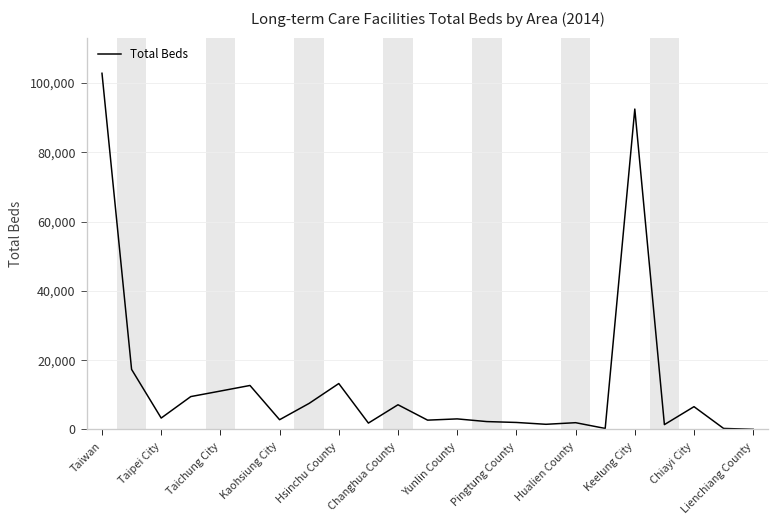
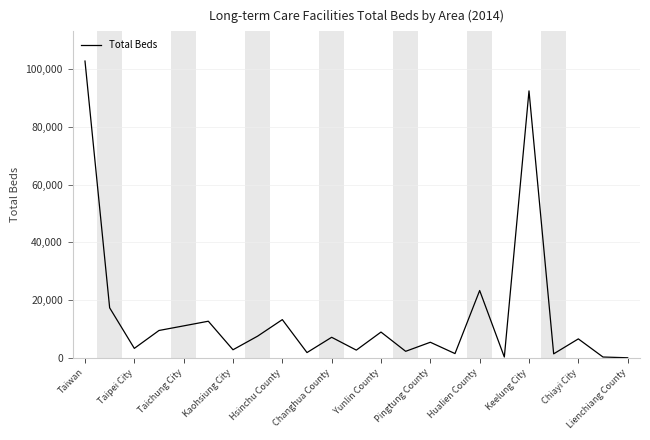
Yunlin County: 3,000 -> 9,000
Pingtung County: 2,000 -> 5,000
Hualien County: 2,000 -> 23,000
